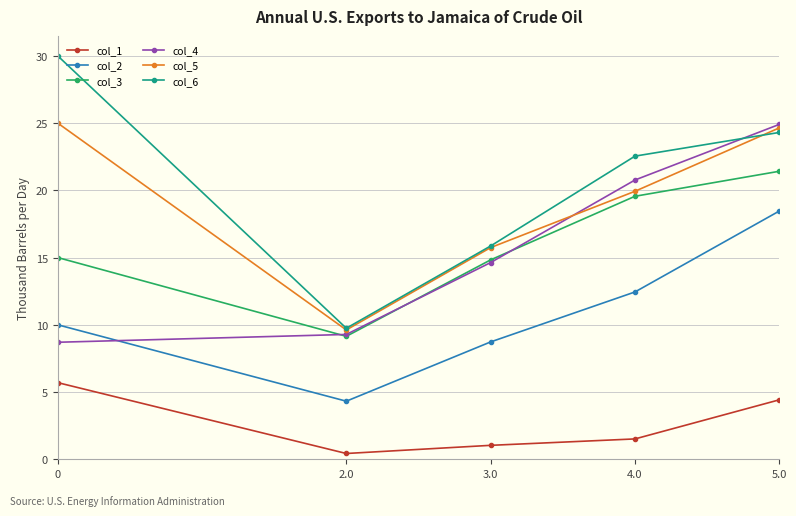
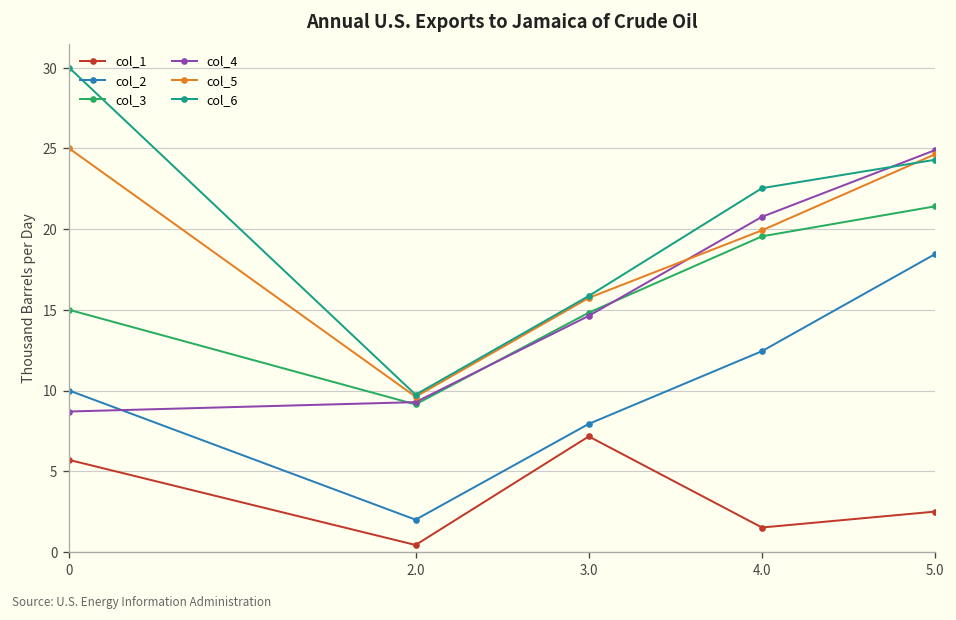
col_2, 2.0: 4.3 -> 2.0
col_1, 3.0: 1.0 -> 7.2
col_2, 3.0: 8.7 -> 7.9
col_1, 5.0: 4.4 -> 2.5
